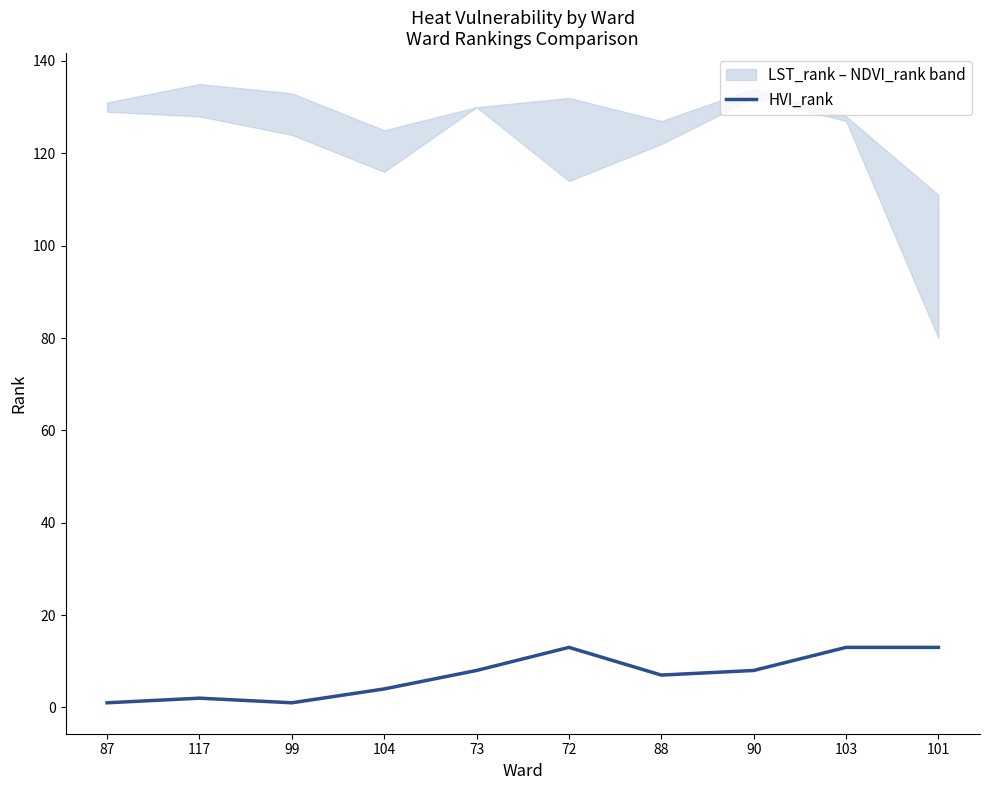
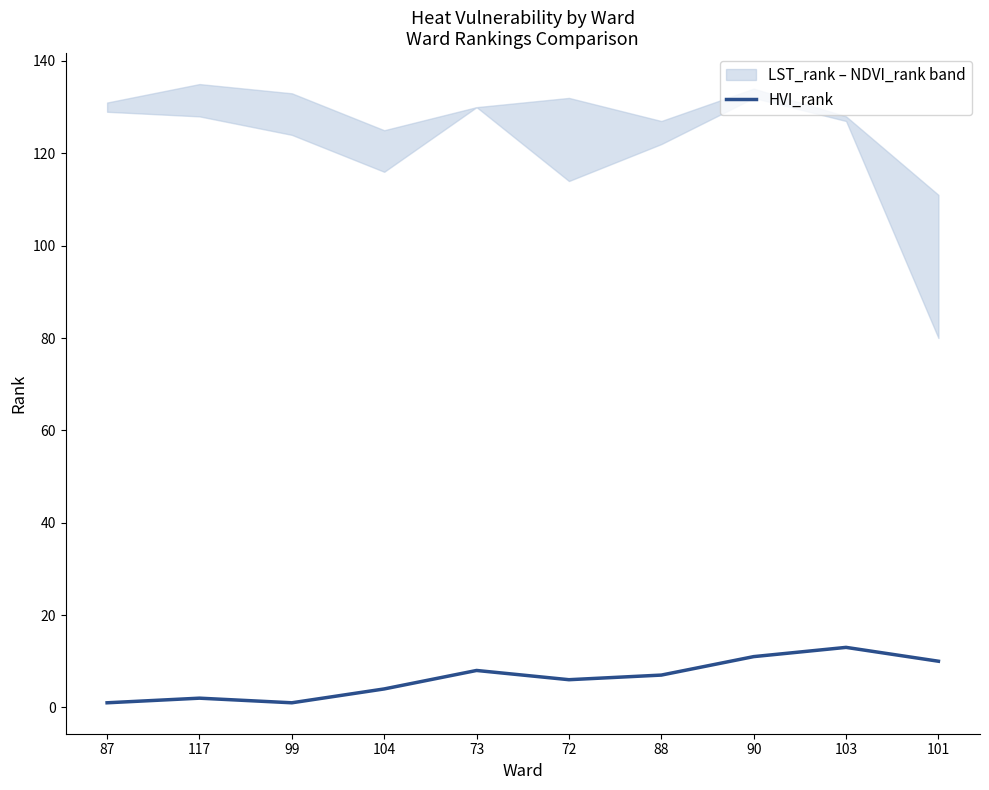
HVI_rank, 72: 13 -> 6
HVI_rank, 90: 8 -> 11
HVI_rank, 101: 13 -> 10
